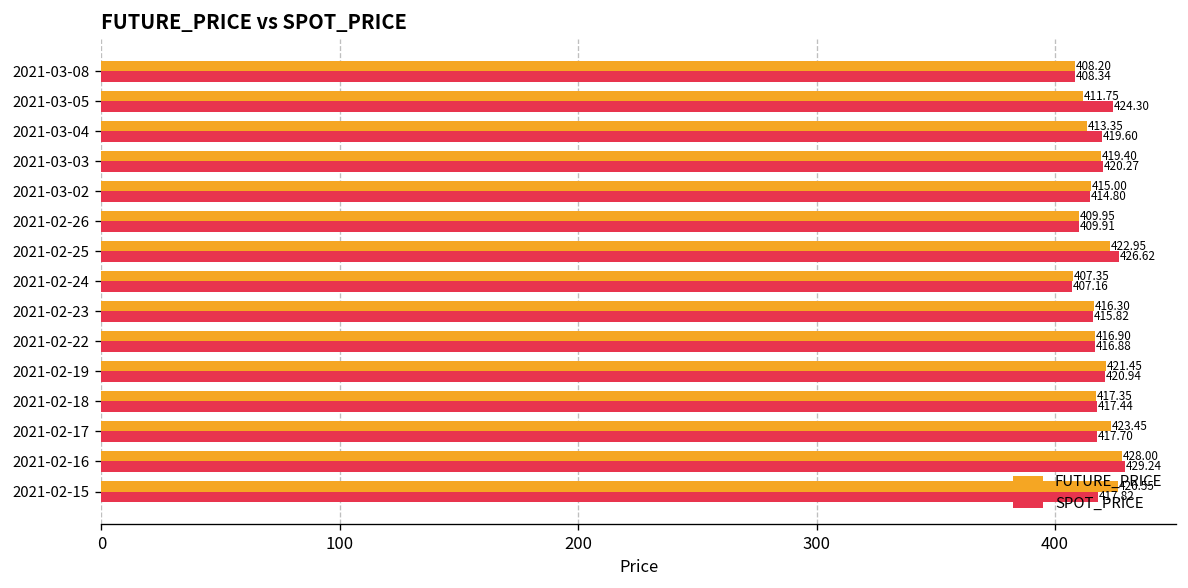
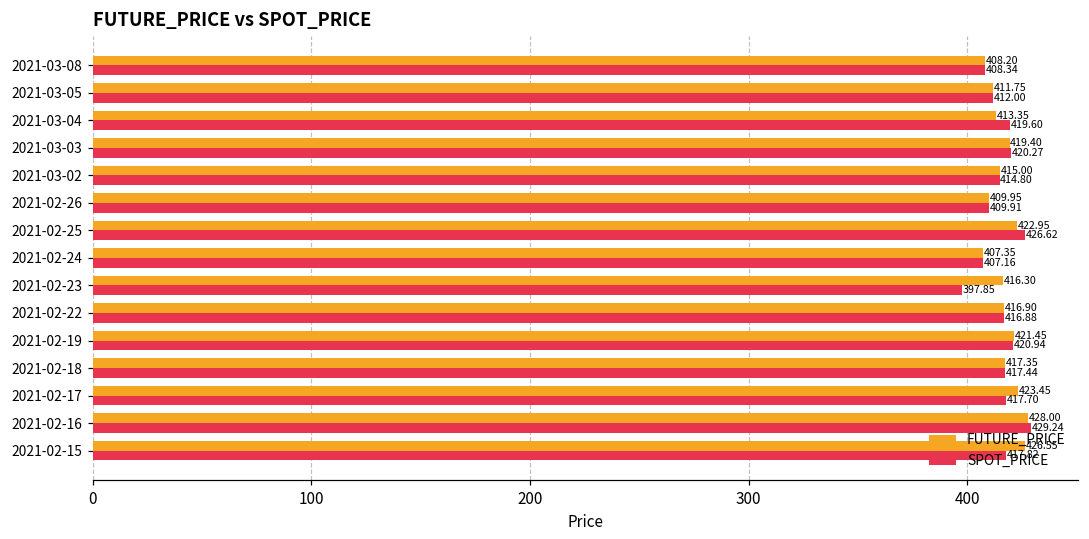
SPOT_PRICE, 2021-03-05: 424.30 -> 412.00
SPOT_PRICE, 2021-02-23: 415.82 -> 397.85
